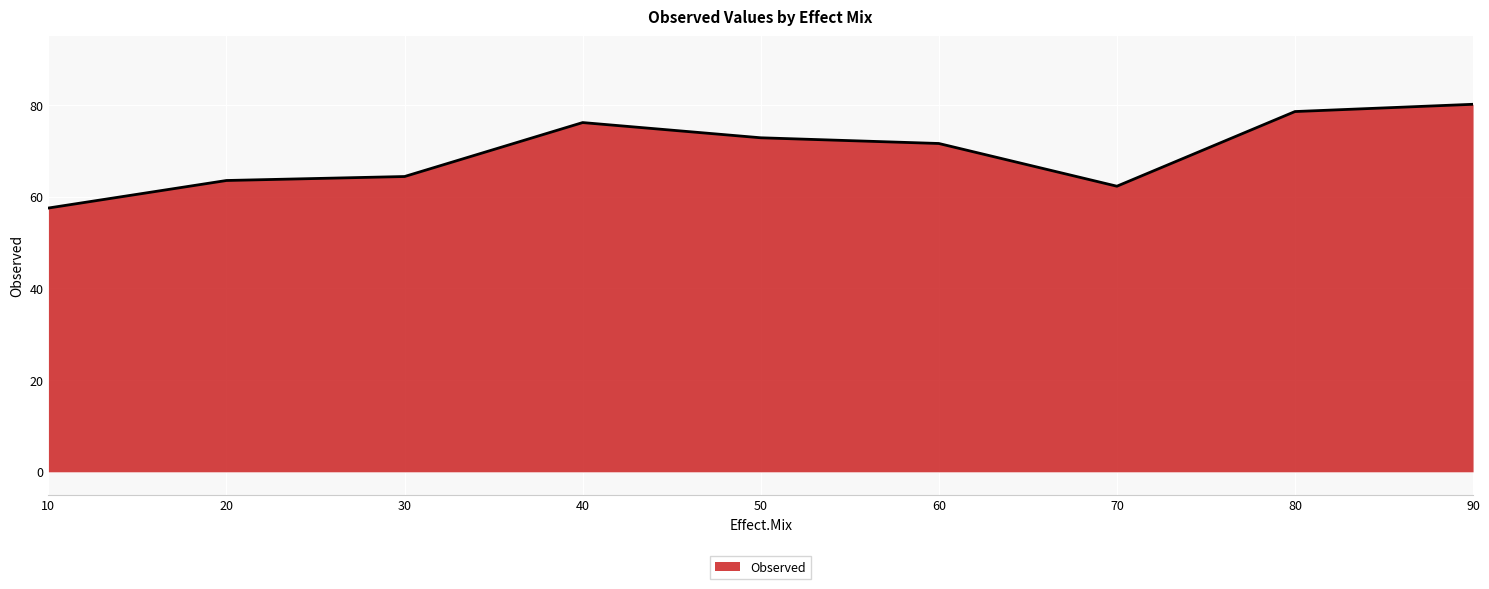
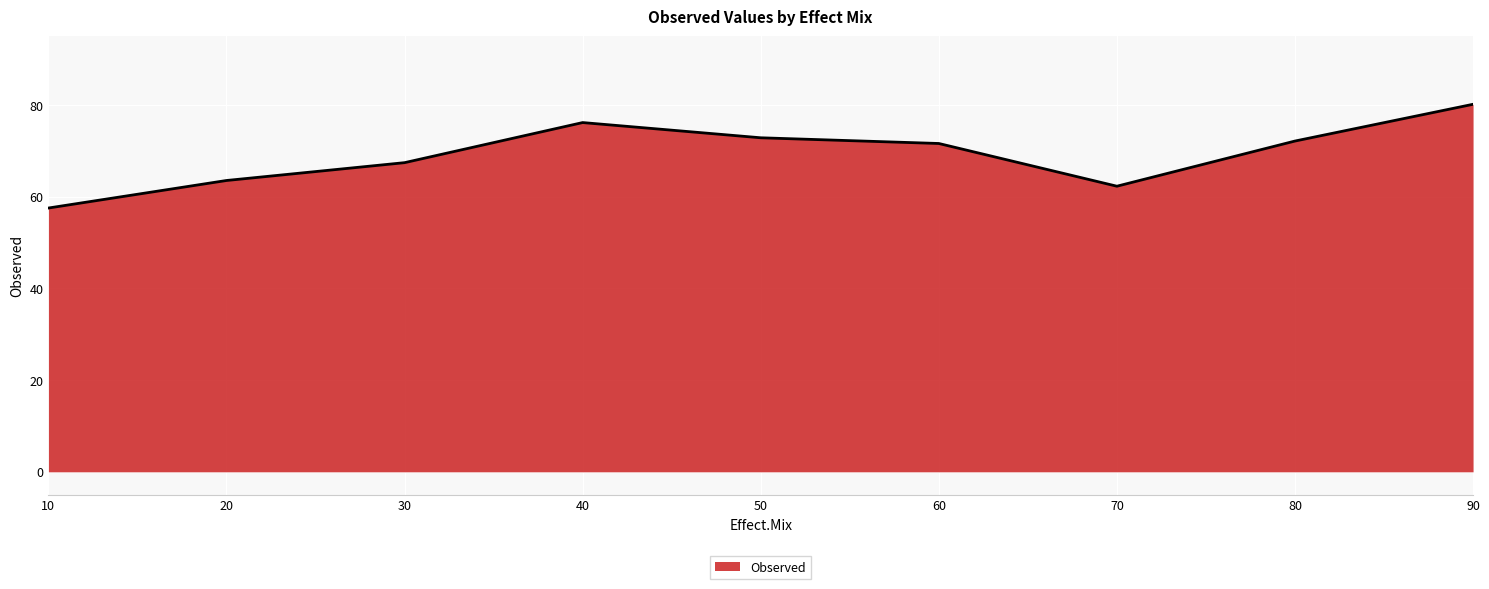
30: 64 -> 67
80: 79 -> 72
